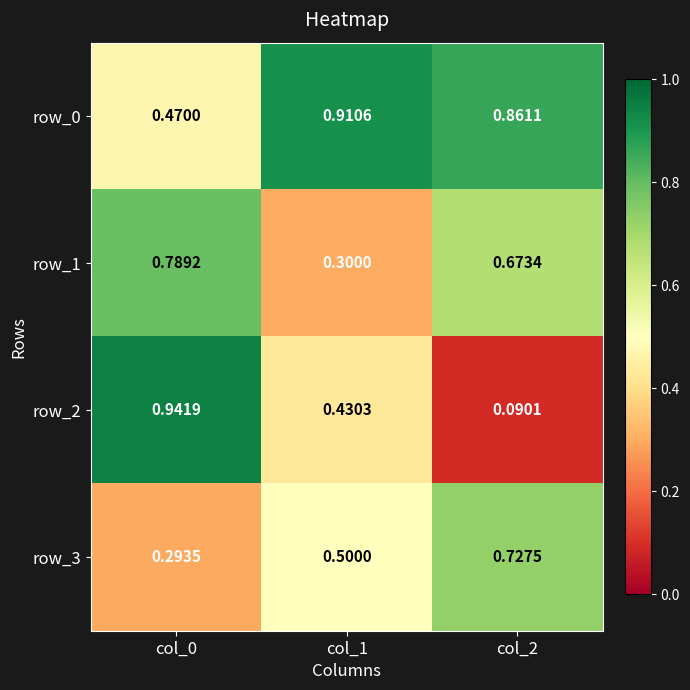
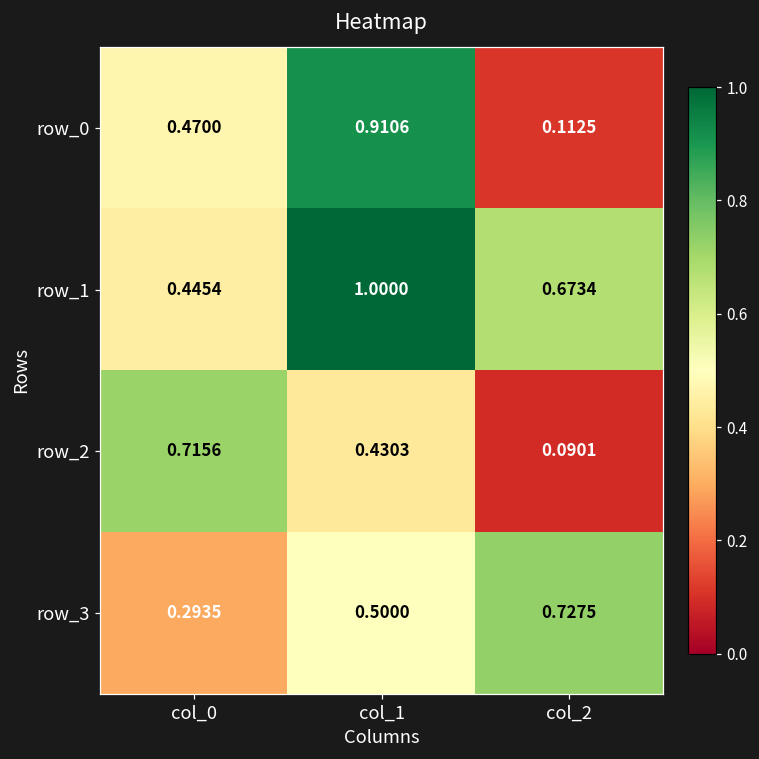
row_0, col_2: 0.8611 -> 0.1125
row_1, col_0: 0.7892 -> 0.4454
row_1, col_1: 0.3000 -> 1.0000
row_2, col_0: 0.9419 -> 0.7156
